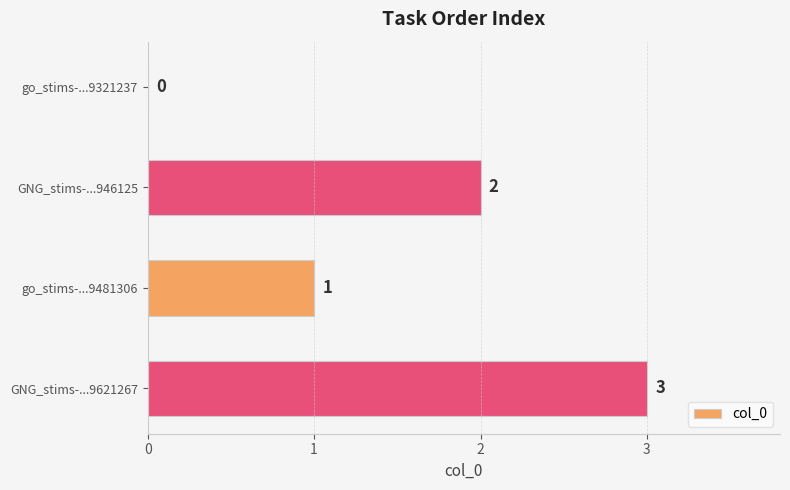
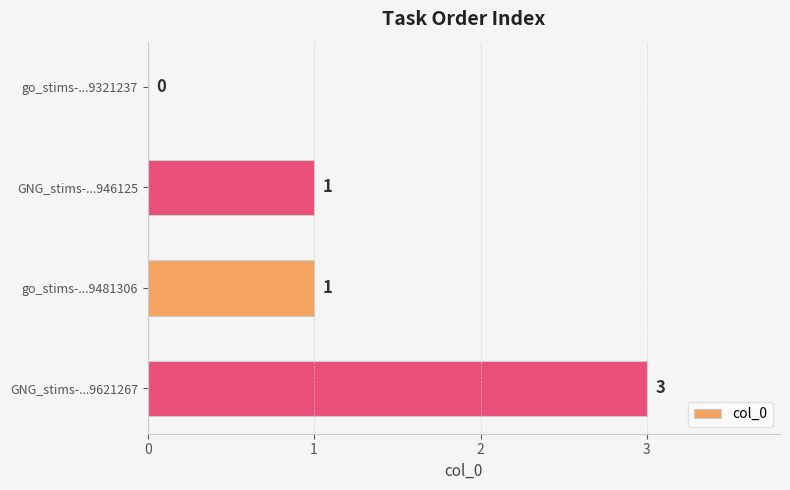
GNG_stims-...946125: 2 -> 1
